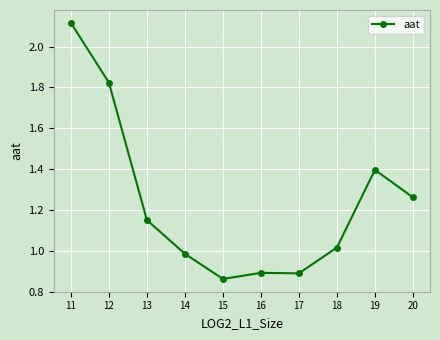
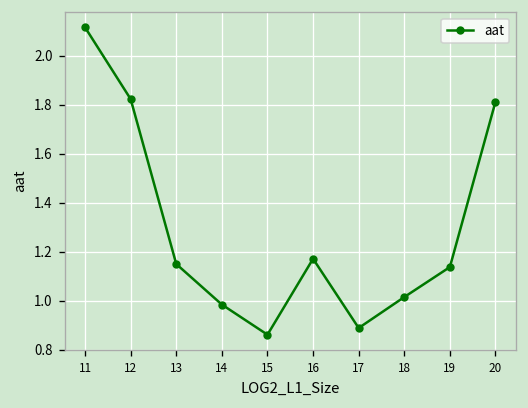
16: 0.89 -> 1.17
19: 1.40 -> 1.14
20: 1.26 -> 1.81
